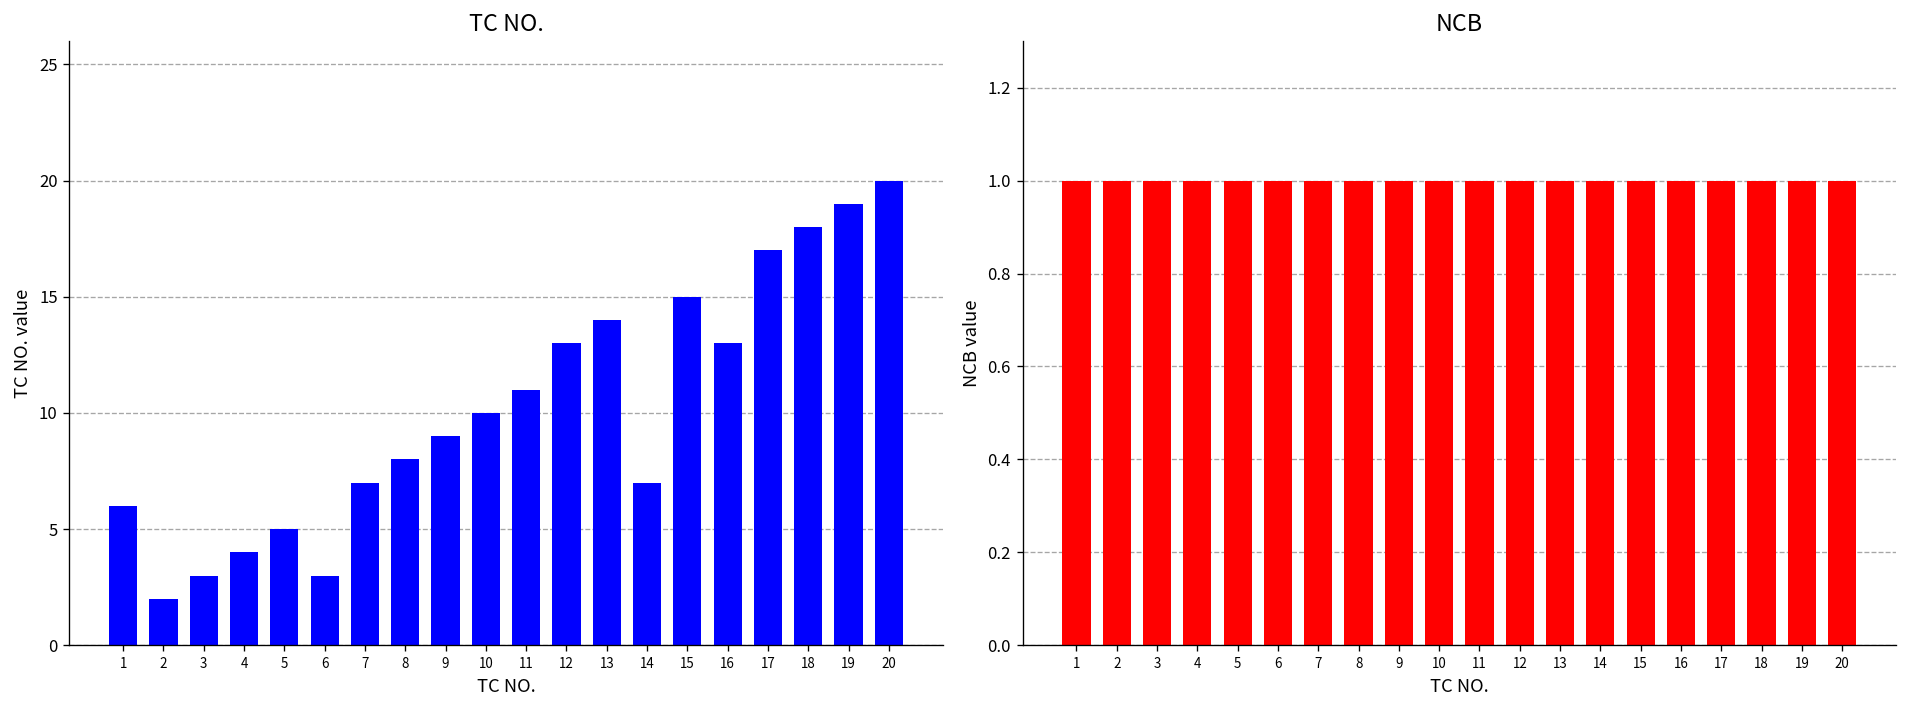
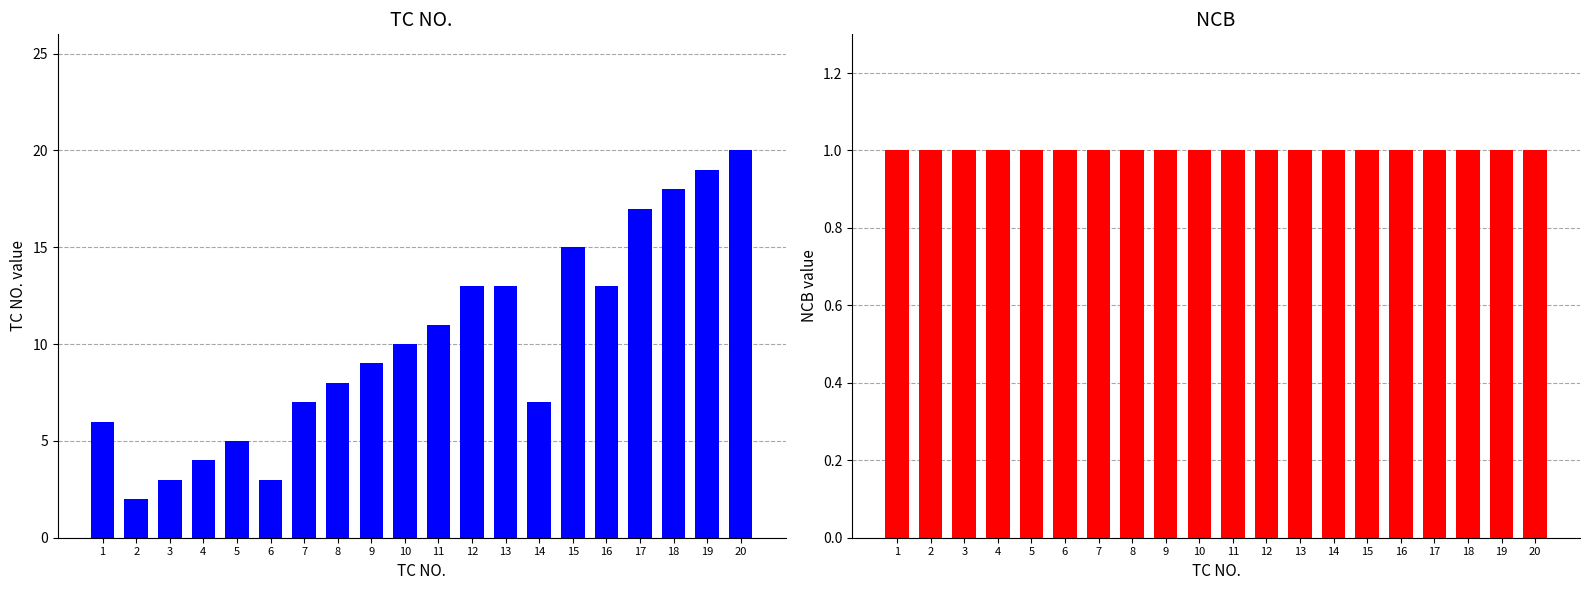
TC NO., 13: 14 -> 13
